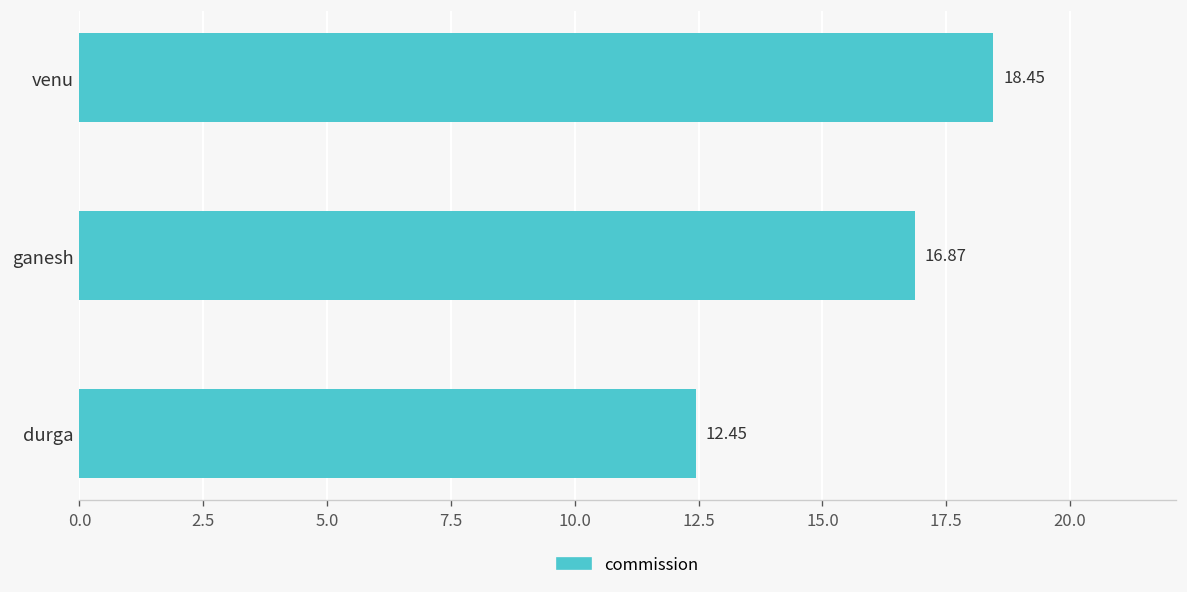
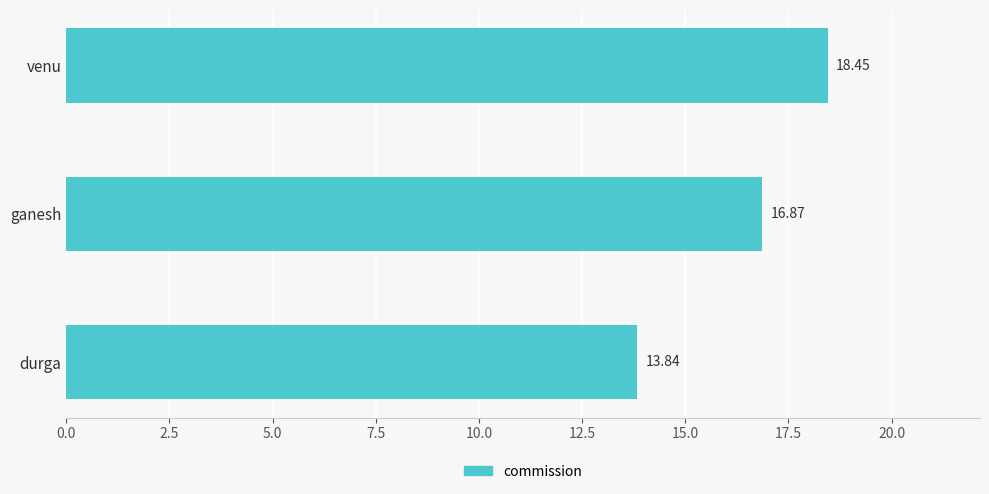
durga: 12.45 -> 13.84
